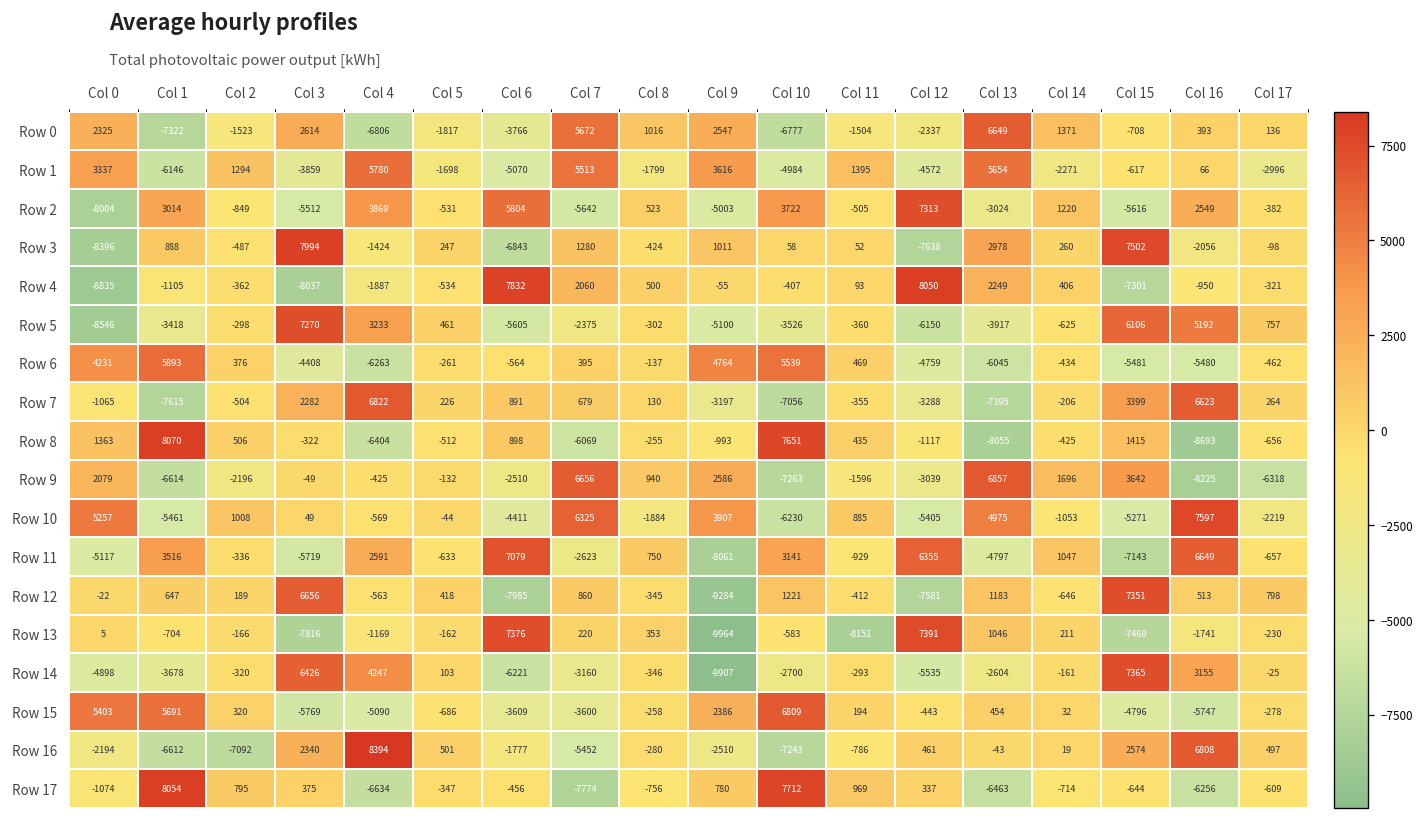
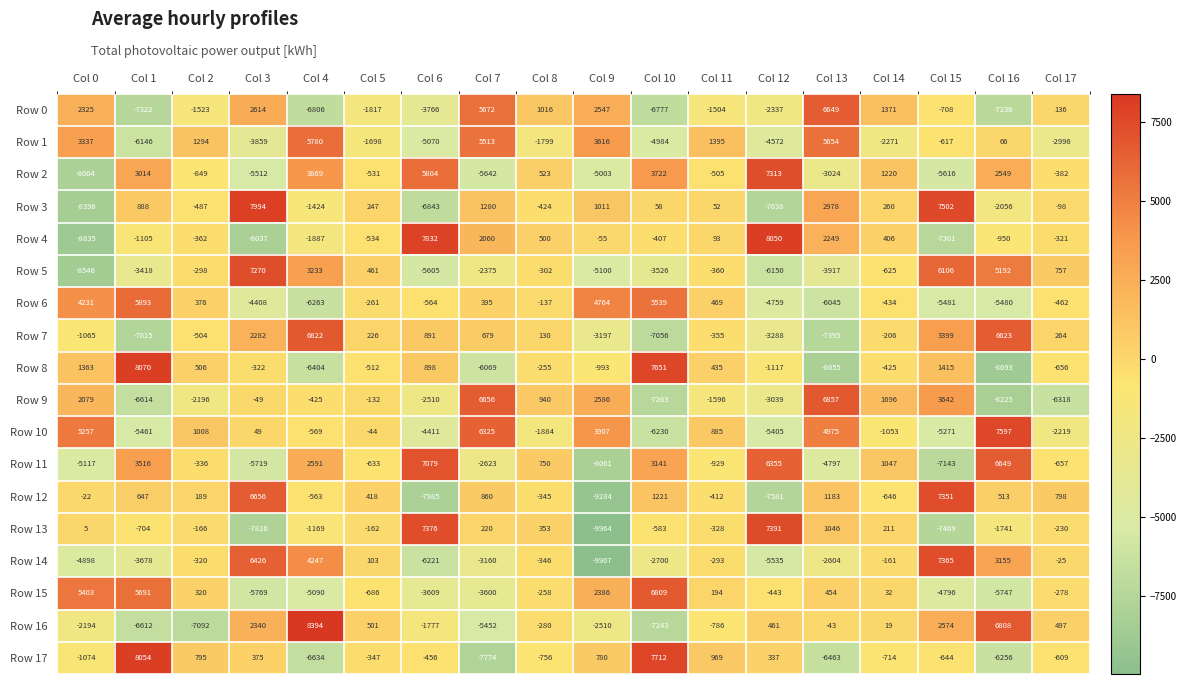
Row 0, Col 16: 393 -> -7236
Row 13, Col 11: -8151 -> -328
